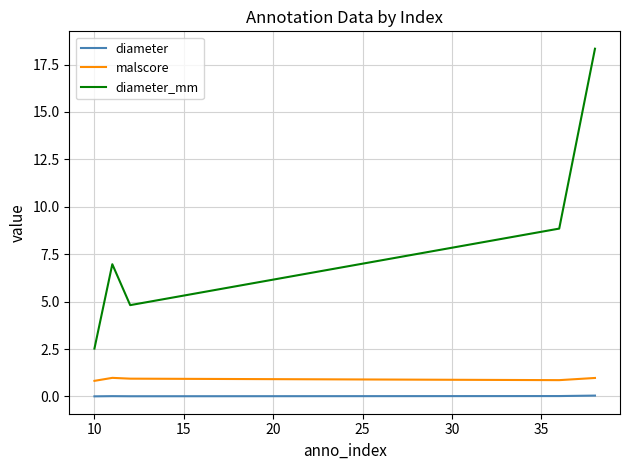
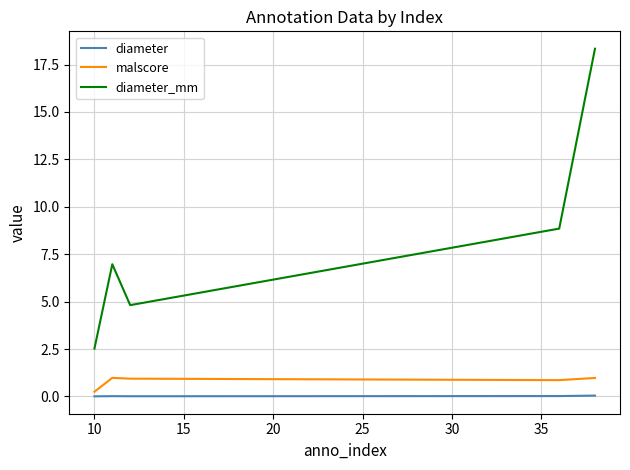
malscore, 10: 0.8 -> 0.3
